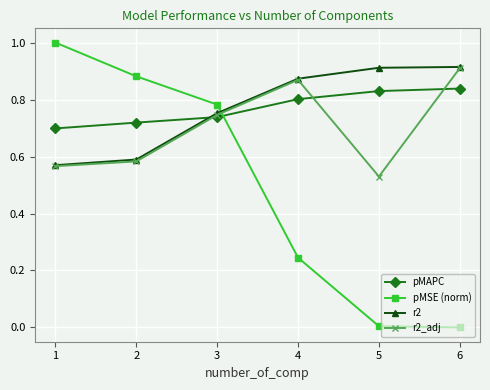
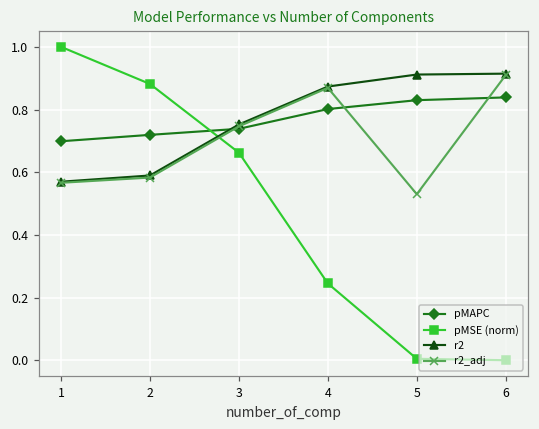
pMSE (norm), 3: 0.78 -> 0.66
